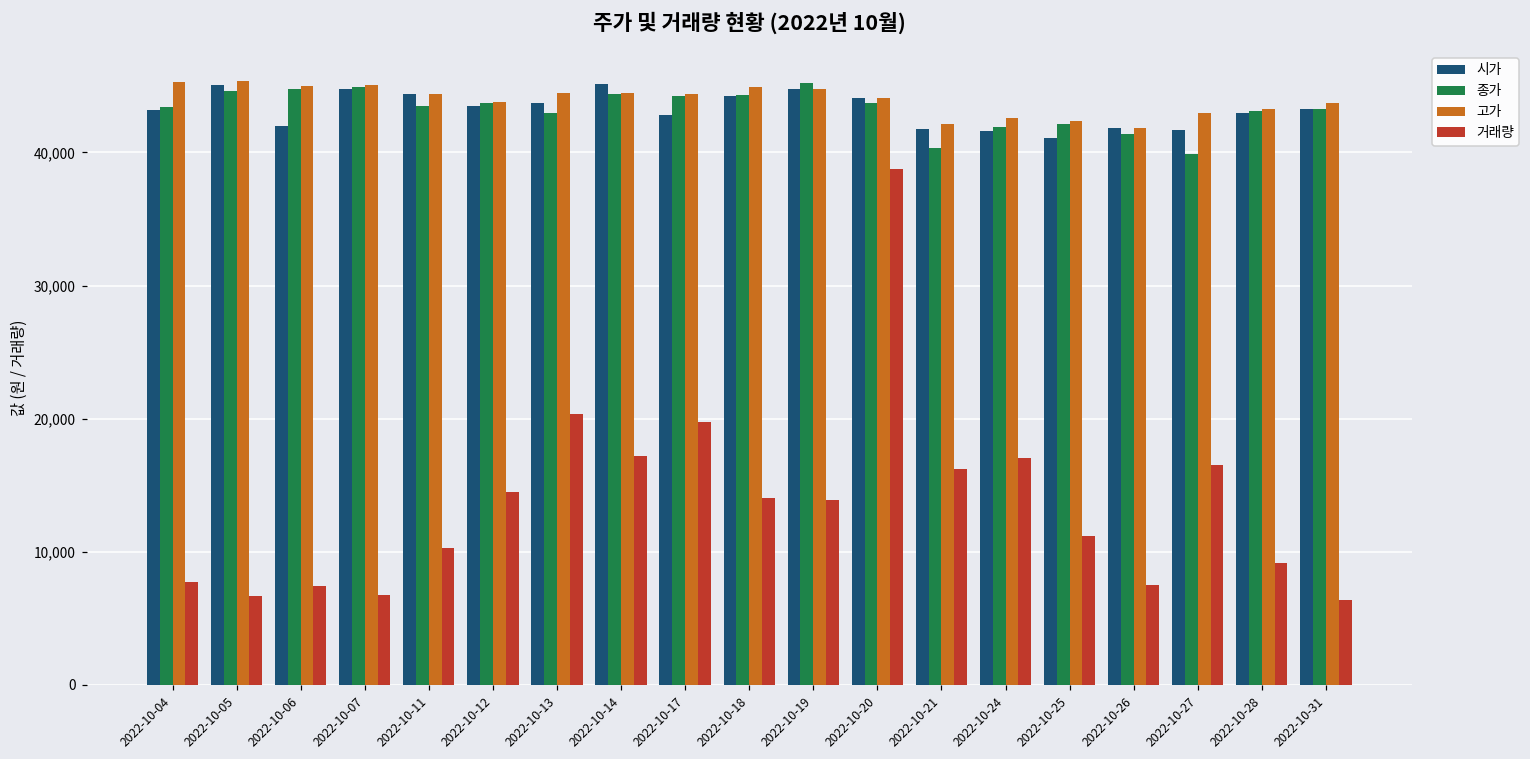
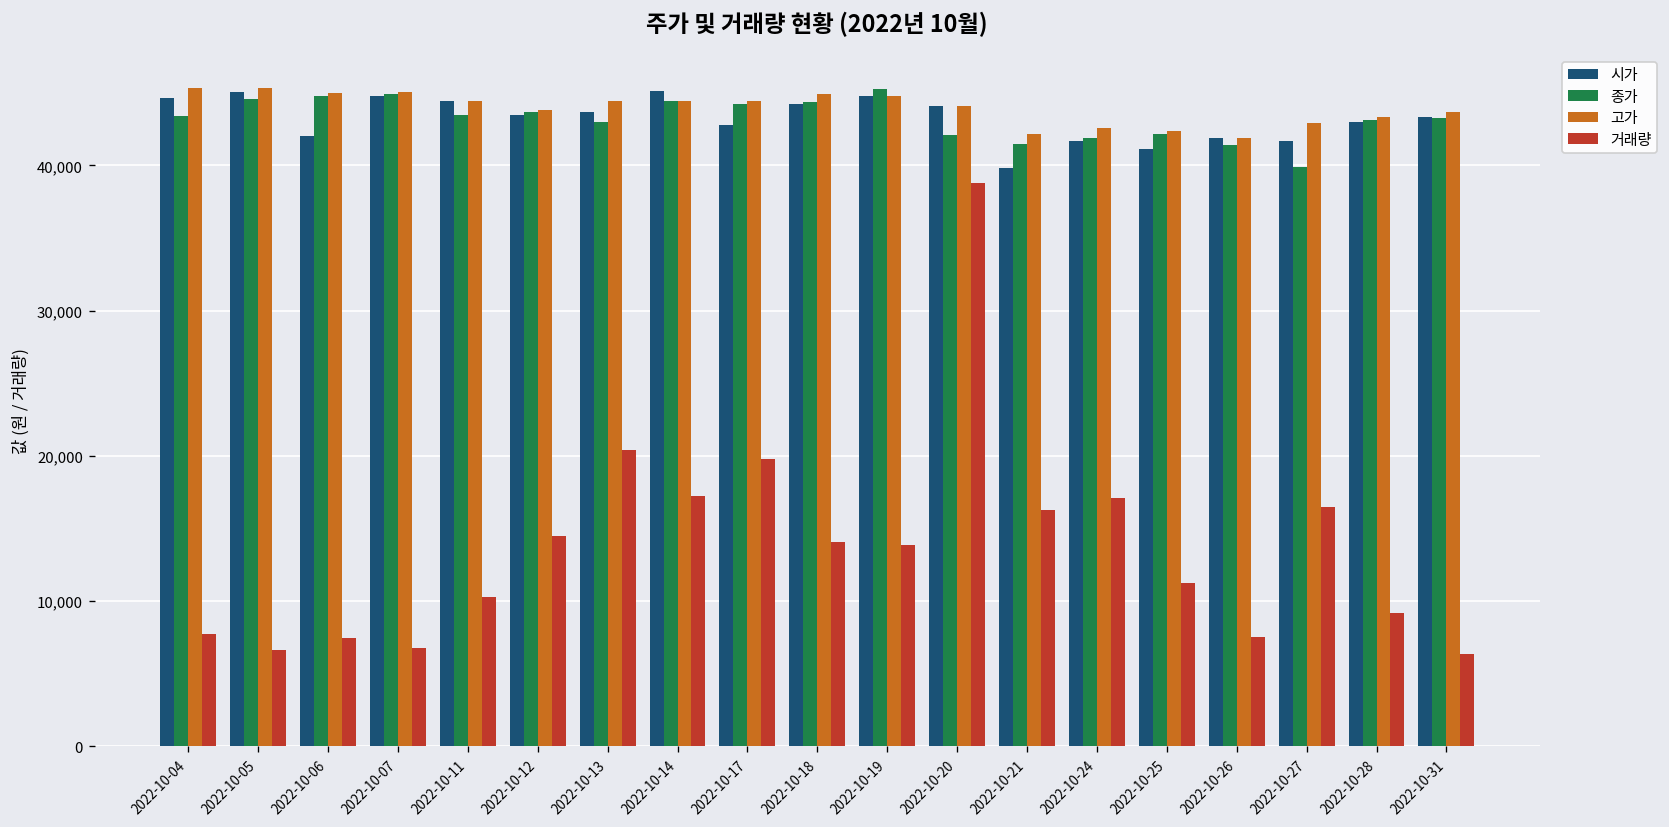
시가, 2022-10-04: 43,200 -> 44,700
종가, 2022-10-20: 43,700 -> 42,100
시가, 2022-10-21: 41,800 -> 39,800
종가, 2022-10-21: 40,300 -> 41,500
